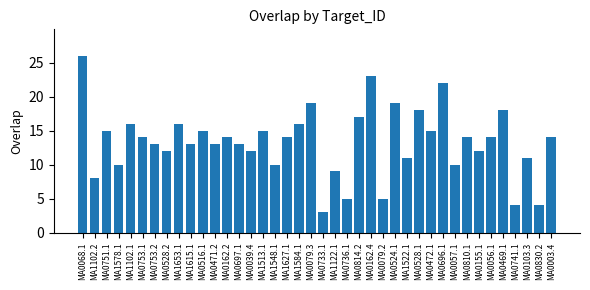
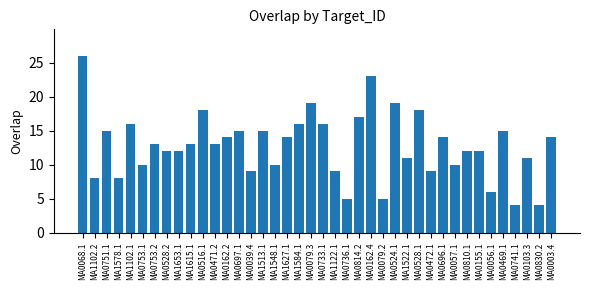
MA1578.1: 10 -> 8
MA0753.1: 14 -> 10
MA1653.1: 16 -> 12
MA0516.1: 15 -> 18
MA0697.1: 13 -> 15
MA0039.4: 12 -> 9
MA0733.1: 3 -> 16
MA0472.1: 15 -> 9
MA0696.1: 22 -> 14
MA0810.1: 14 -> 12
MA0056.1: 14 -> 6
MA0469.1: 18 -> 15
